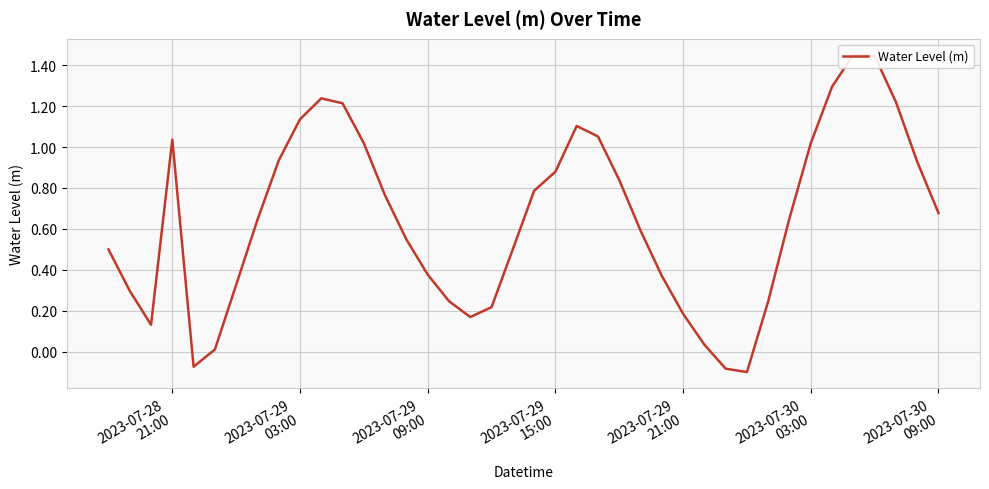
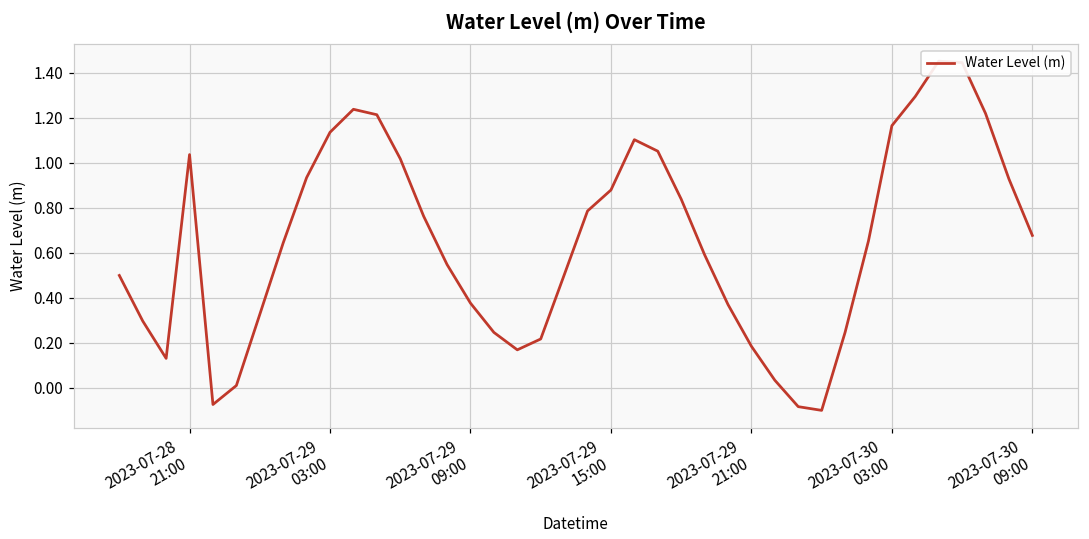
2023-07-30 03:00: 1.02 -> 1.17
